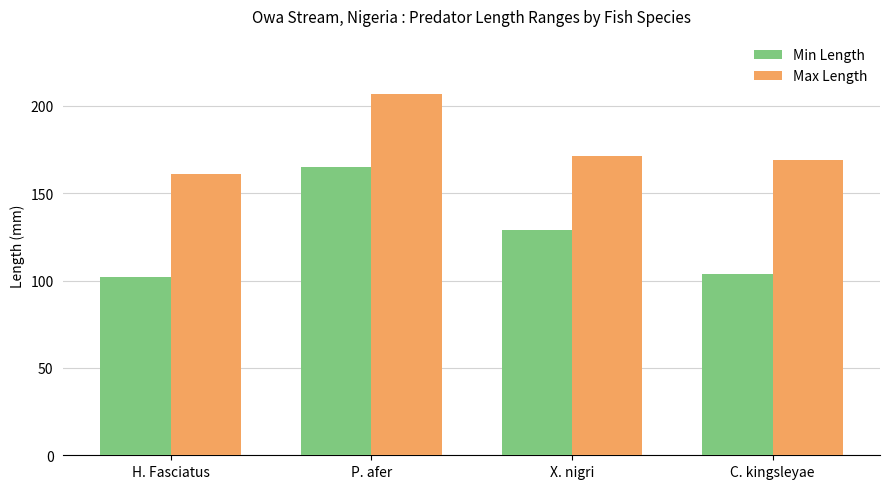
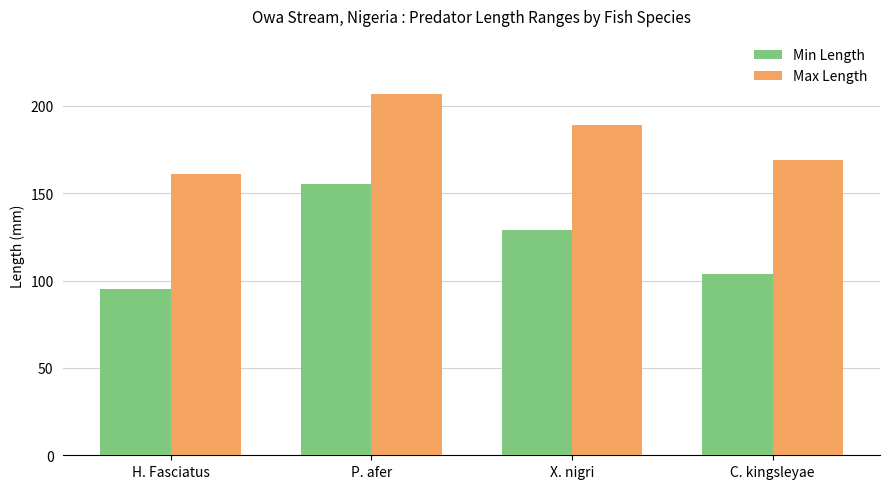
Min Length, H. Fasciatus: 102 -> 95
Min Length, P. afer: 165 -> 155
Max Length, X. nigri: 171 -> 189
